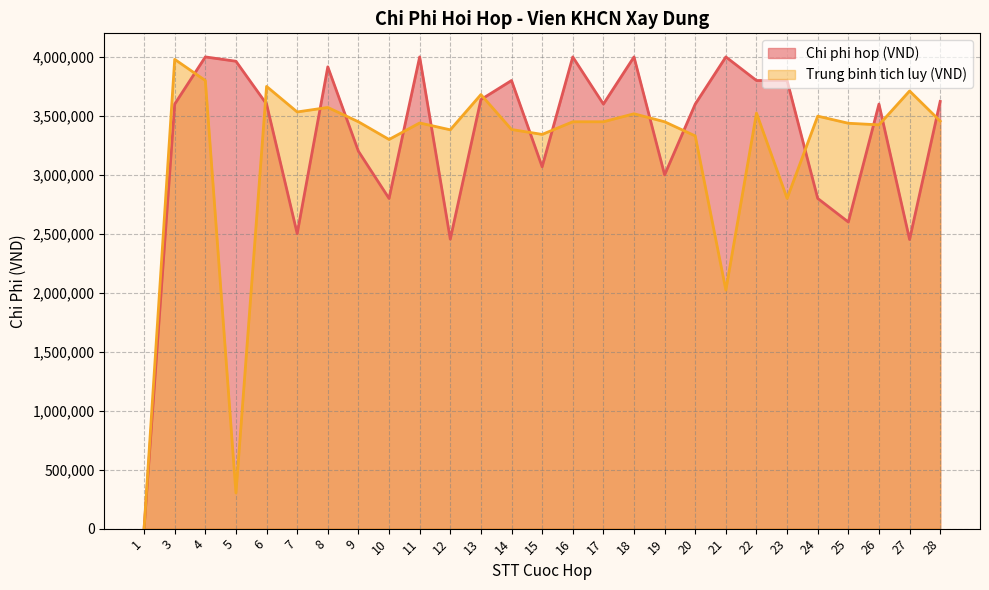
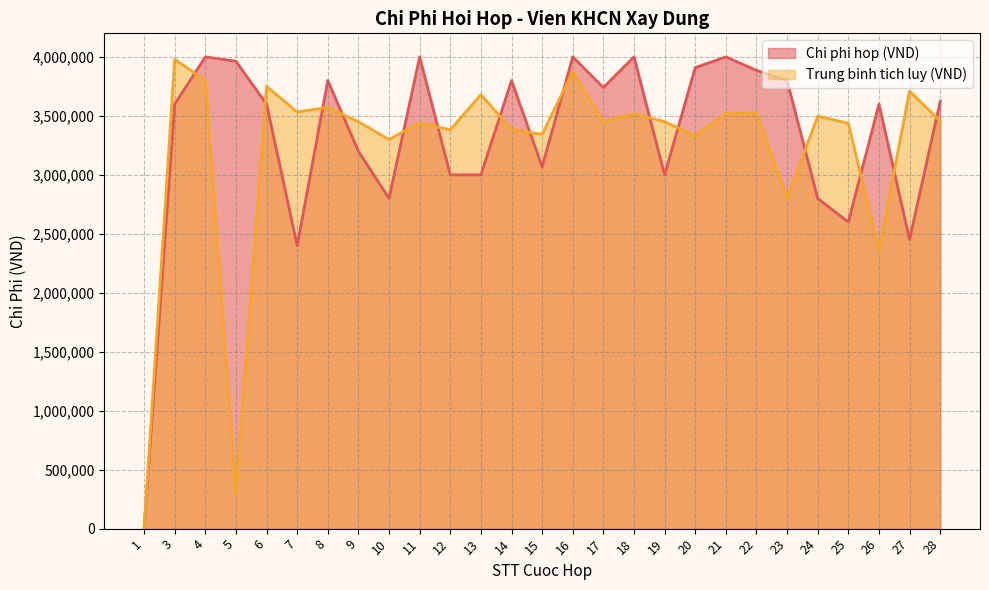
Chi phi hop (VND), 7: 2,500,000 -> 2,400,000
Chi phi hop (VND), 8: 3,920,000 -> 3,800,000
Chi phi hop (VND), 12: 2,450,000 -> 3,000,000
Chi phi hop (VND), 13: 3,640,000 -> 3,000,000
Trung binh tich luy (VND), 16: 3,450,000 -> 3,880,000
Chi phi hop (VND), 17: 3,600,000 -> 3,740,000
Chi phi hop (VND), 20: 3,600,000 -> 3,910,000
Trung binh tich luy (VND), 21: 2,020,000 -> 3,520,000
Chi phi hop (VND), 22: 3,800,000 -> 3,890,000
Trung binh tich luy (VND), 26: 3,420,000 -> 2,360,000
